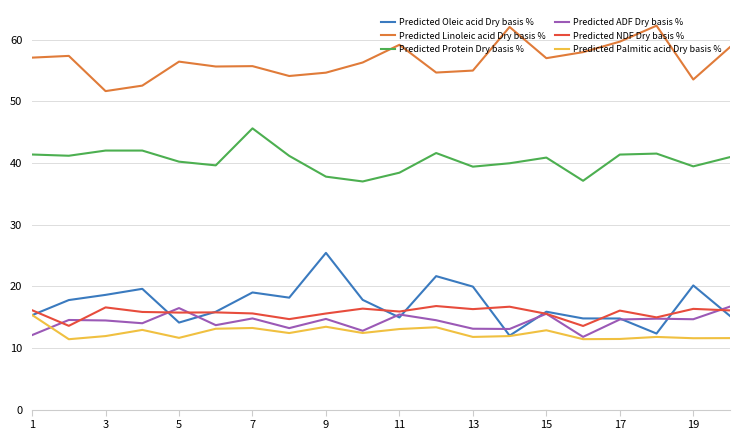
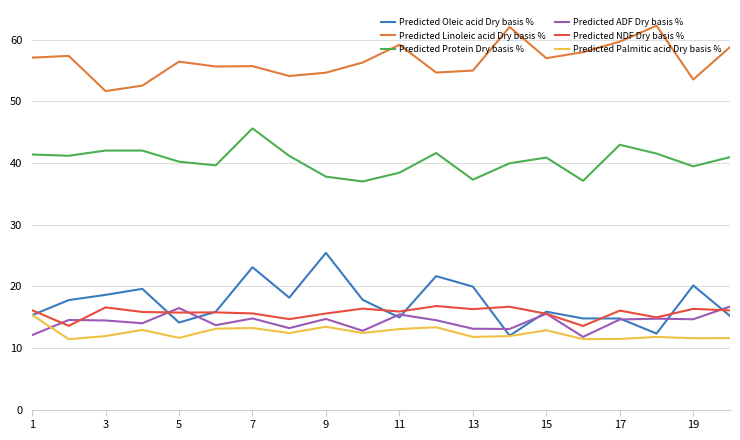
Predicted Oleic acid Dry basis %, 7: 19 -> 23
Predicted Protein Dry basis %, 13: 39 -> 37
Predicted Protein Dry basis %, 17: 41 -> 43
